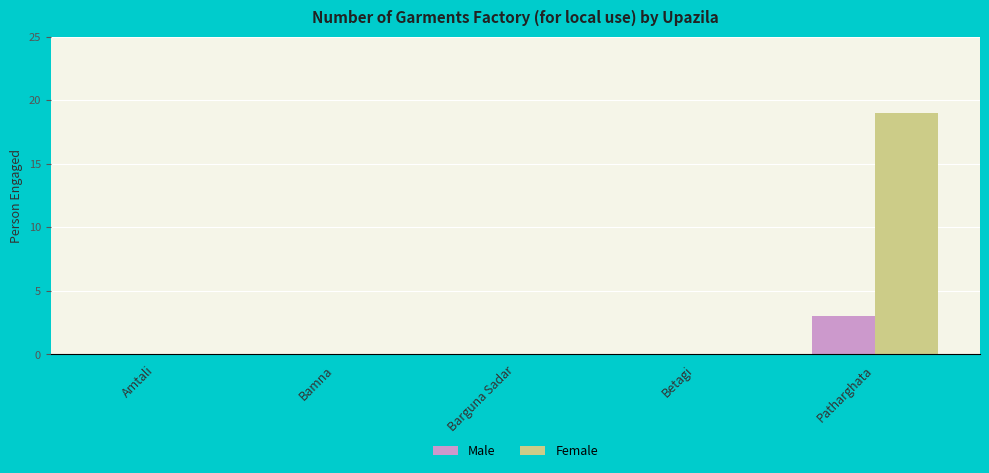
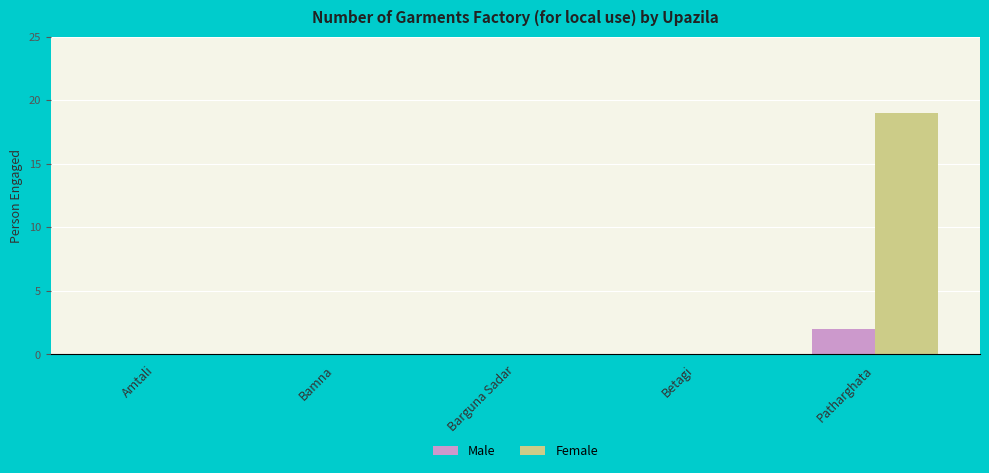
Male, Patharghata: 3 -> 2
